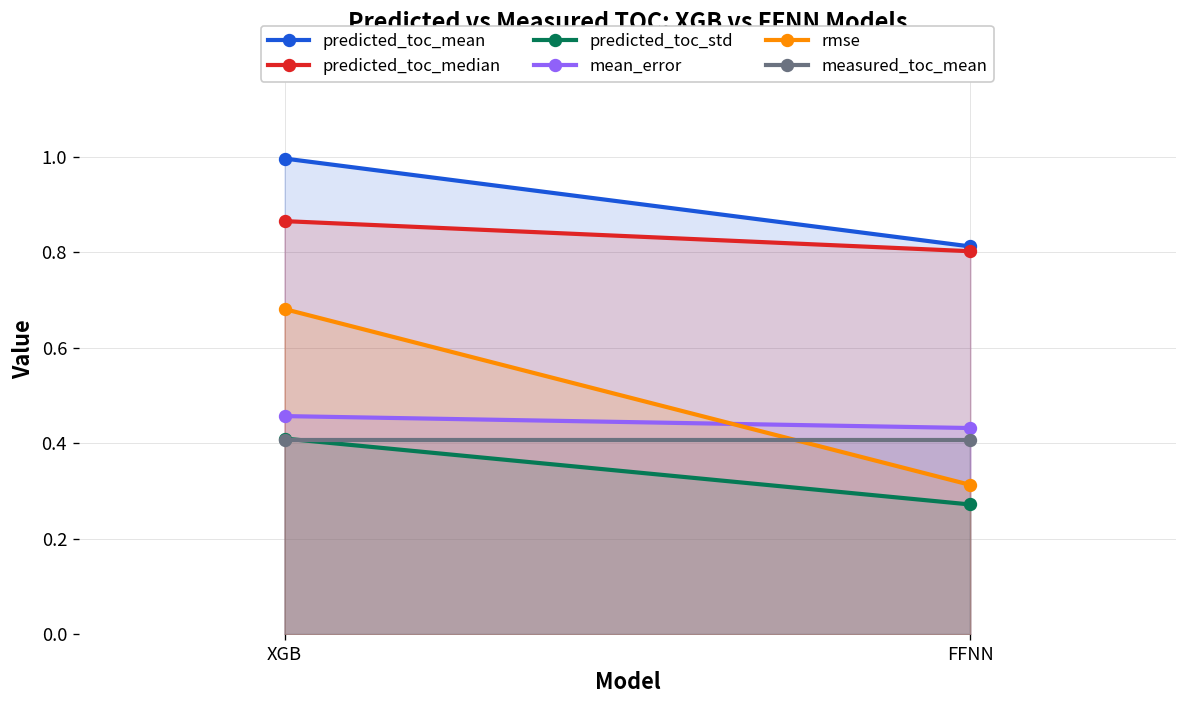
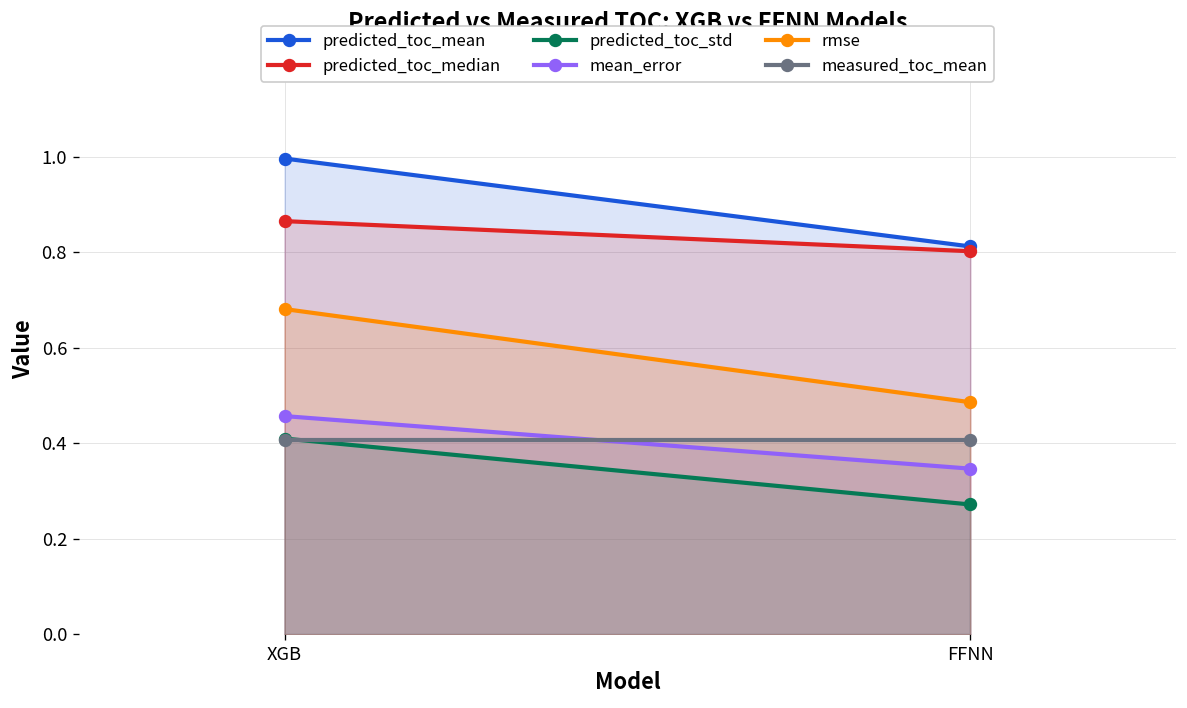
mean_error, FFNN: 0.43 -> 0.35
rmse, FFNN: 0.31 -> 0.49
